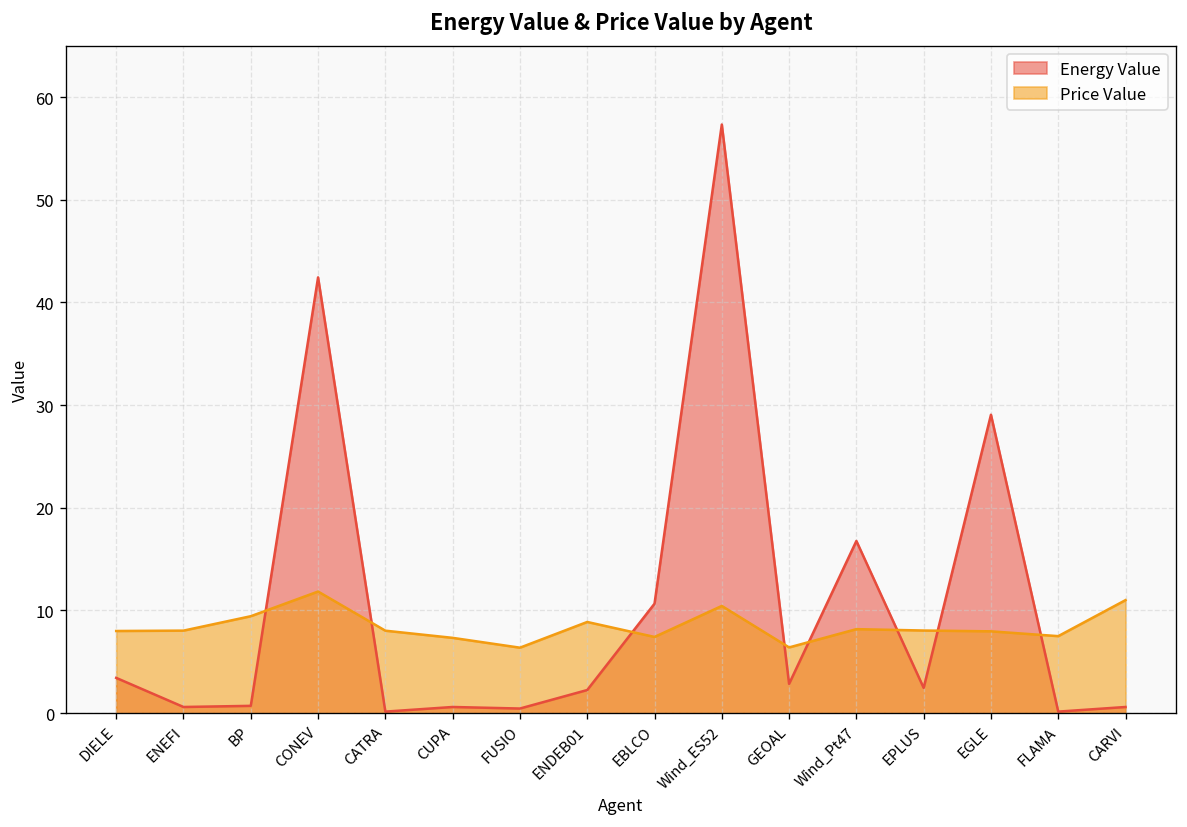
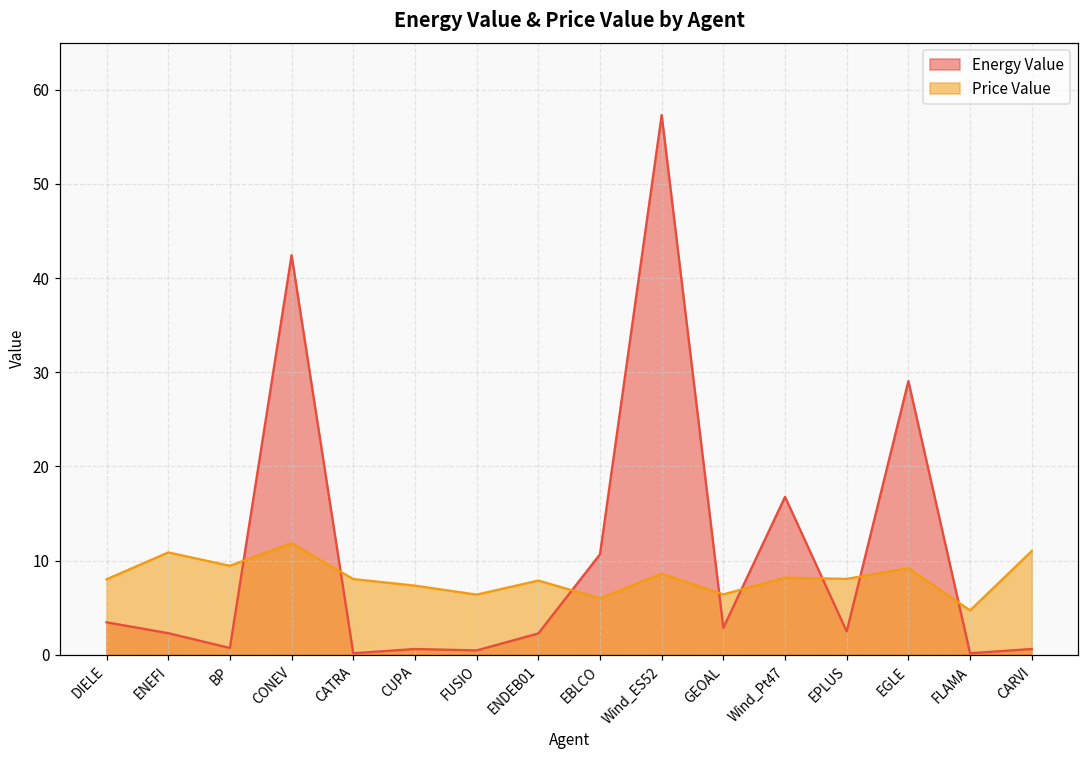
Energy Value, ENEFI: 1 -> 2
Price Value, ENEFI: 8 -> 11
Price Value, ENDEB01: 9 -> 8
Price Value, EBLCO: 7 -> 6
Price Value, Wind_ES52: 10 -> 9
Price Value, EGLE: 8 -> 9
Price Value, FLAMA: 8 -> 5
